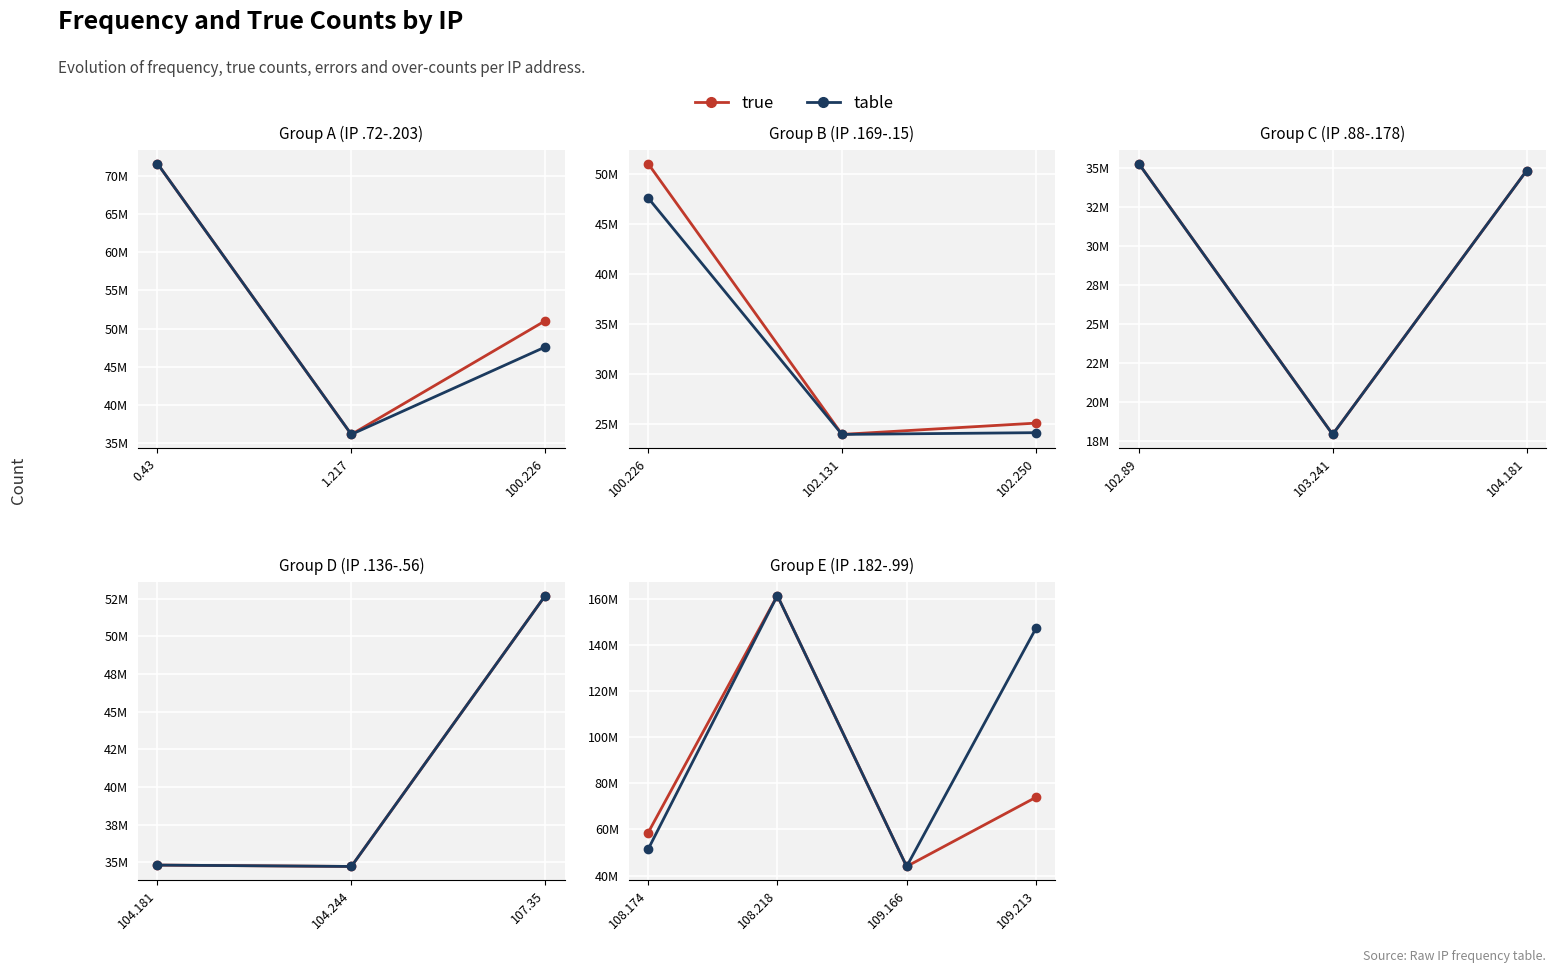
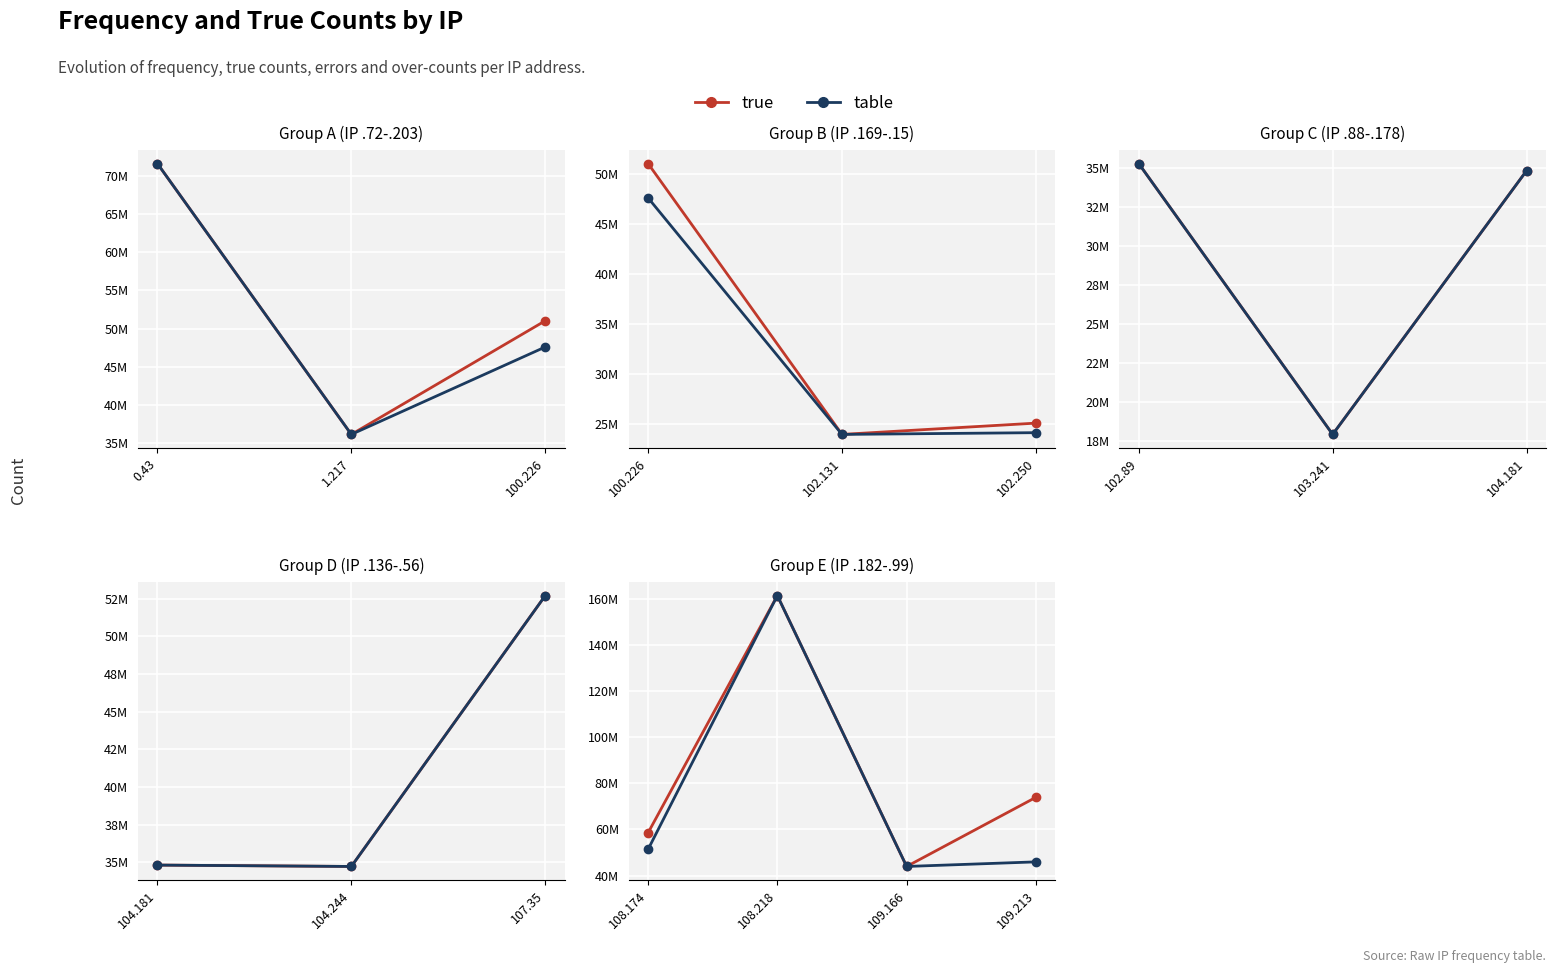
Group E (IP .182-.99), table, 109.213: 147000000 -> 46000000
